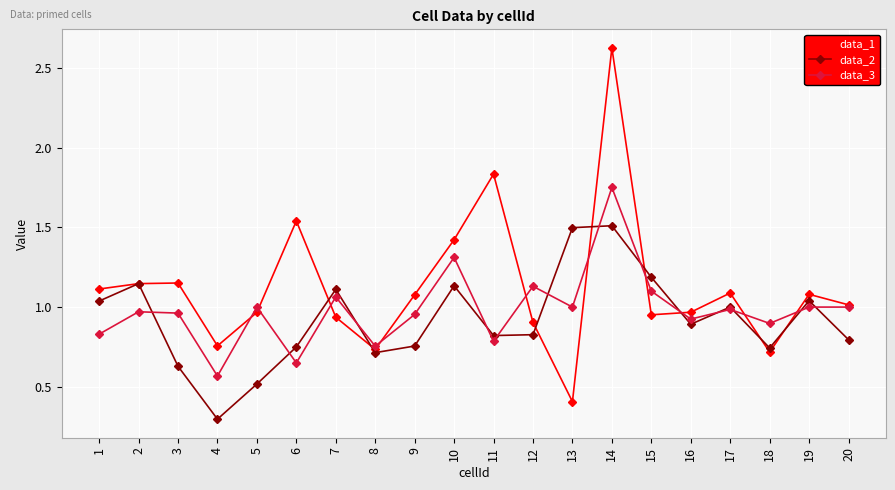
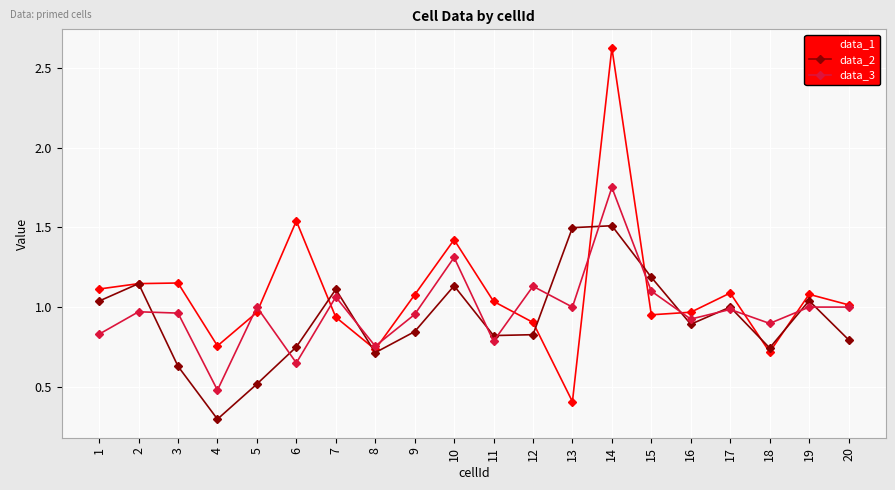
data_3, 4: 0.57 -> 0.48
data_2, 9: 0.76 -> 0.85
data_1, 11: 1.83 -> 1.04
